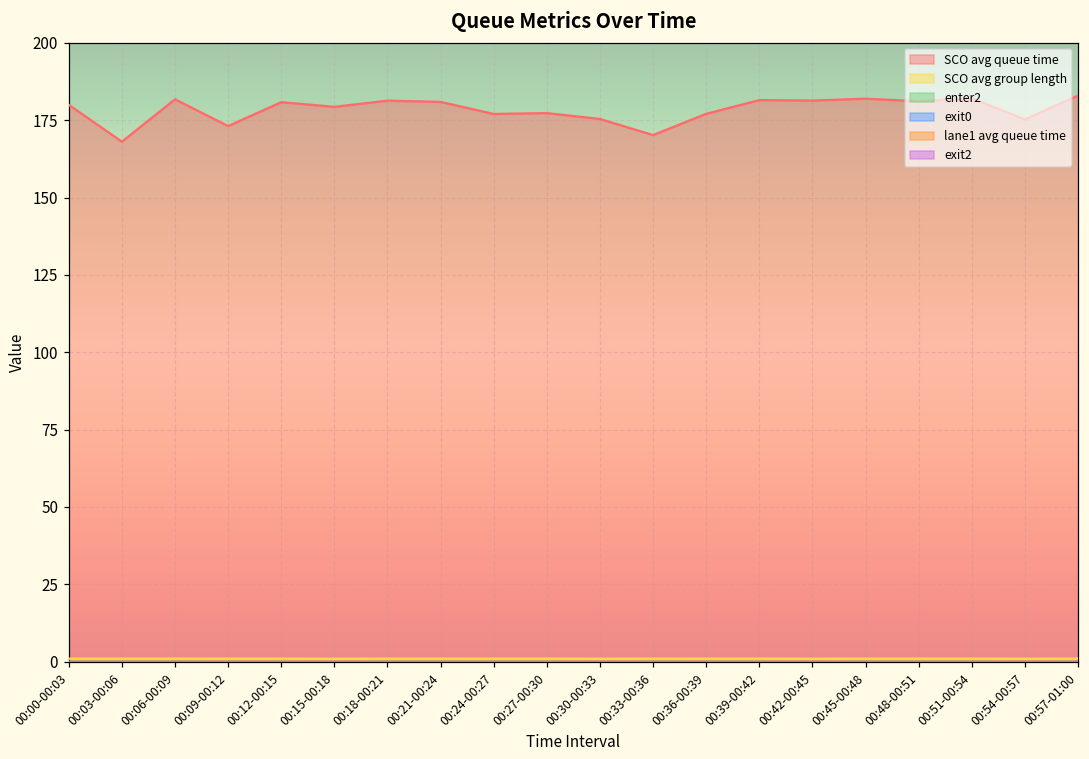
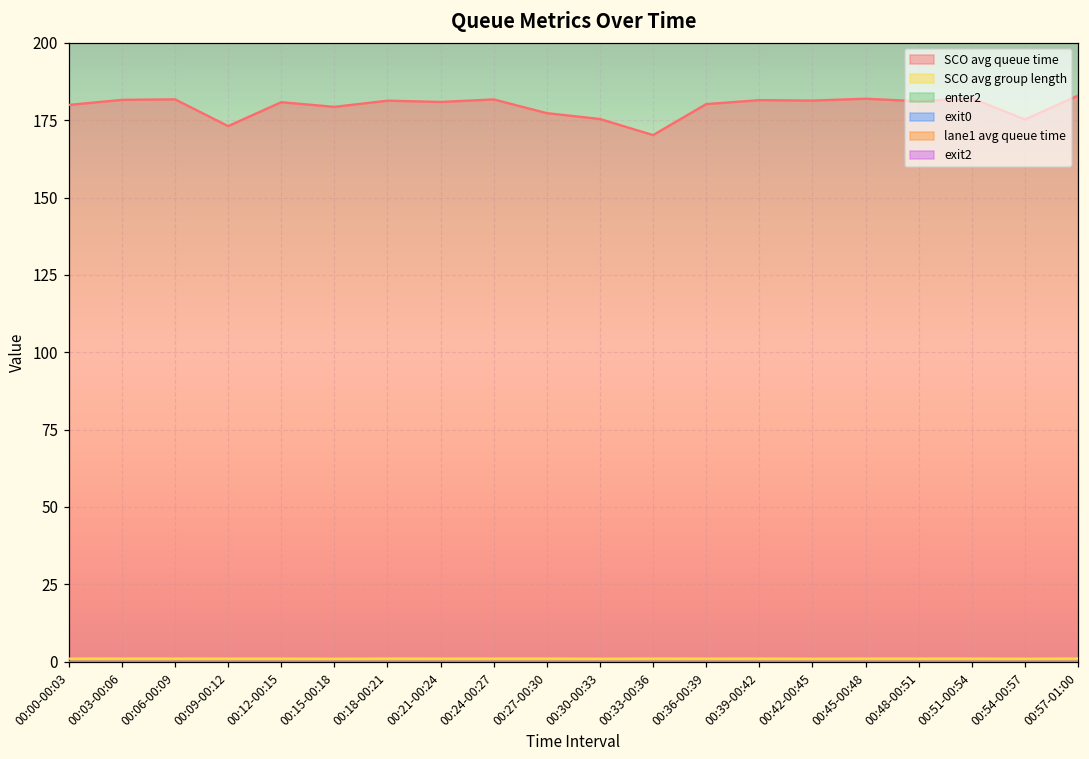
SCO avg queue time, 00:03-00:06: 168 -> 182
SCO avg queue time, 00:24-00:27: 177 -> 182
SCO avg queue time, 00:36-00:39: 177 -> 180
